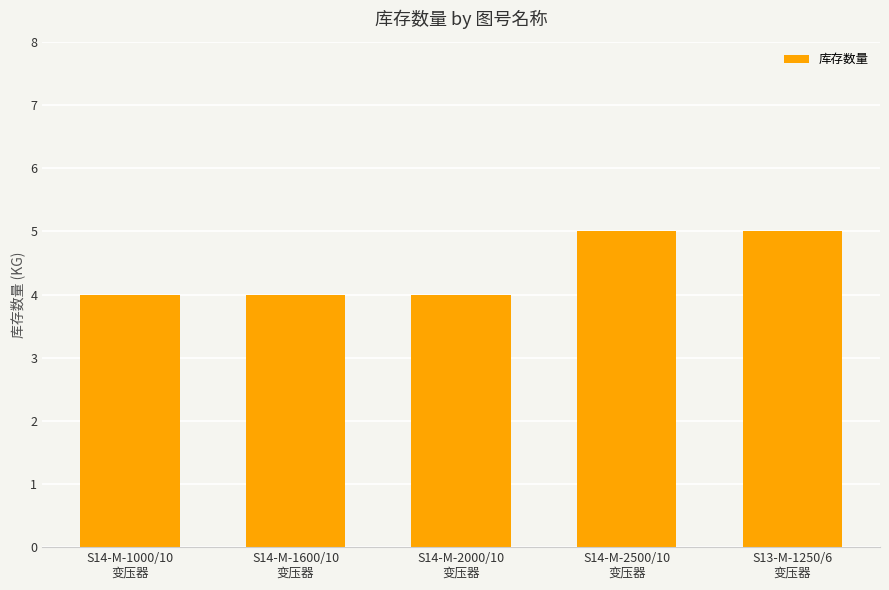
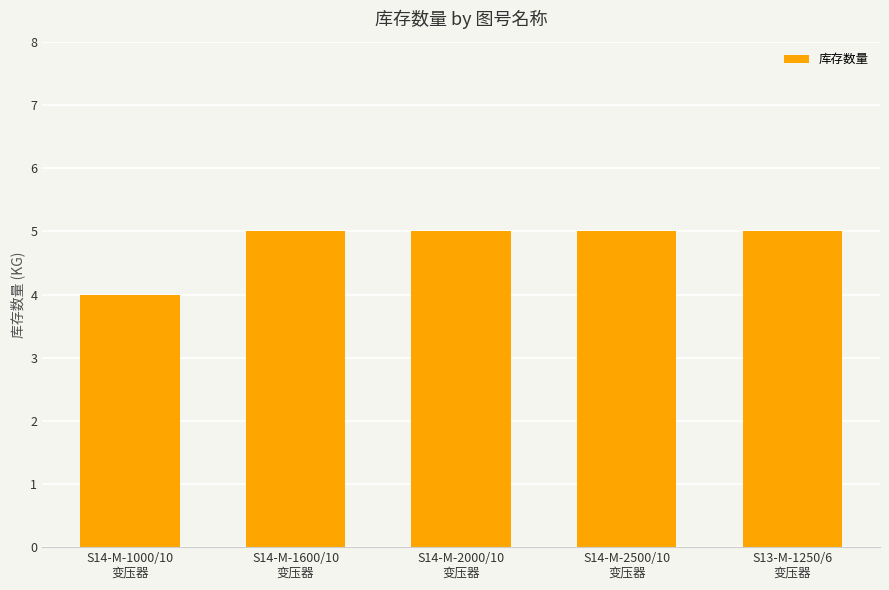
S14-M-1600/10 变压器: 4 -> 5
S14-M-2000/10 变压器: 4 -> 5
